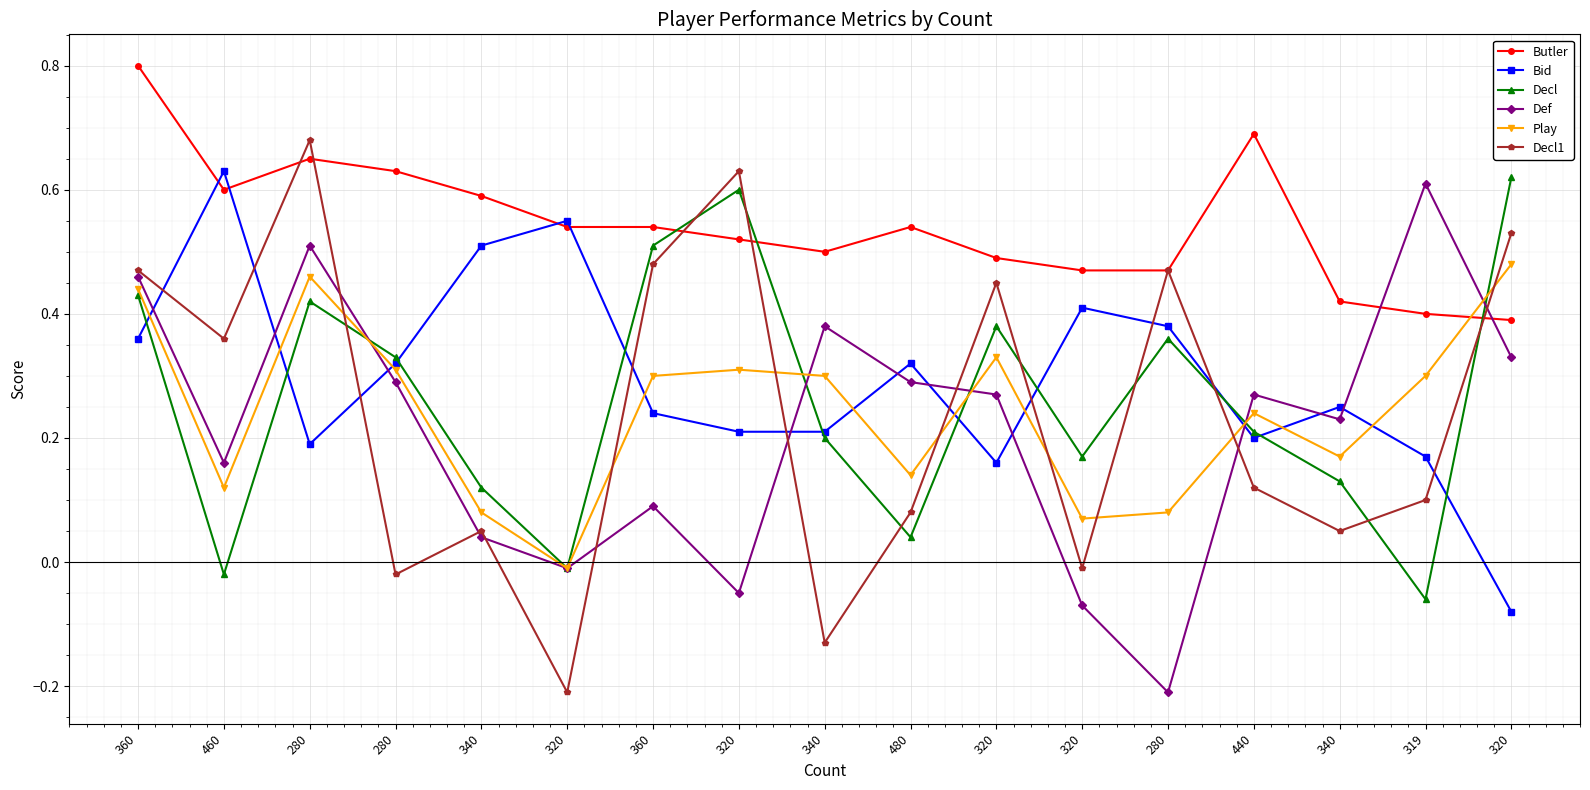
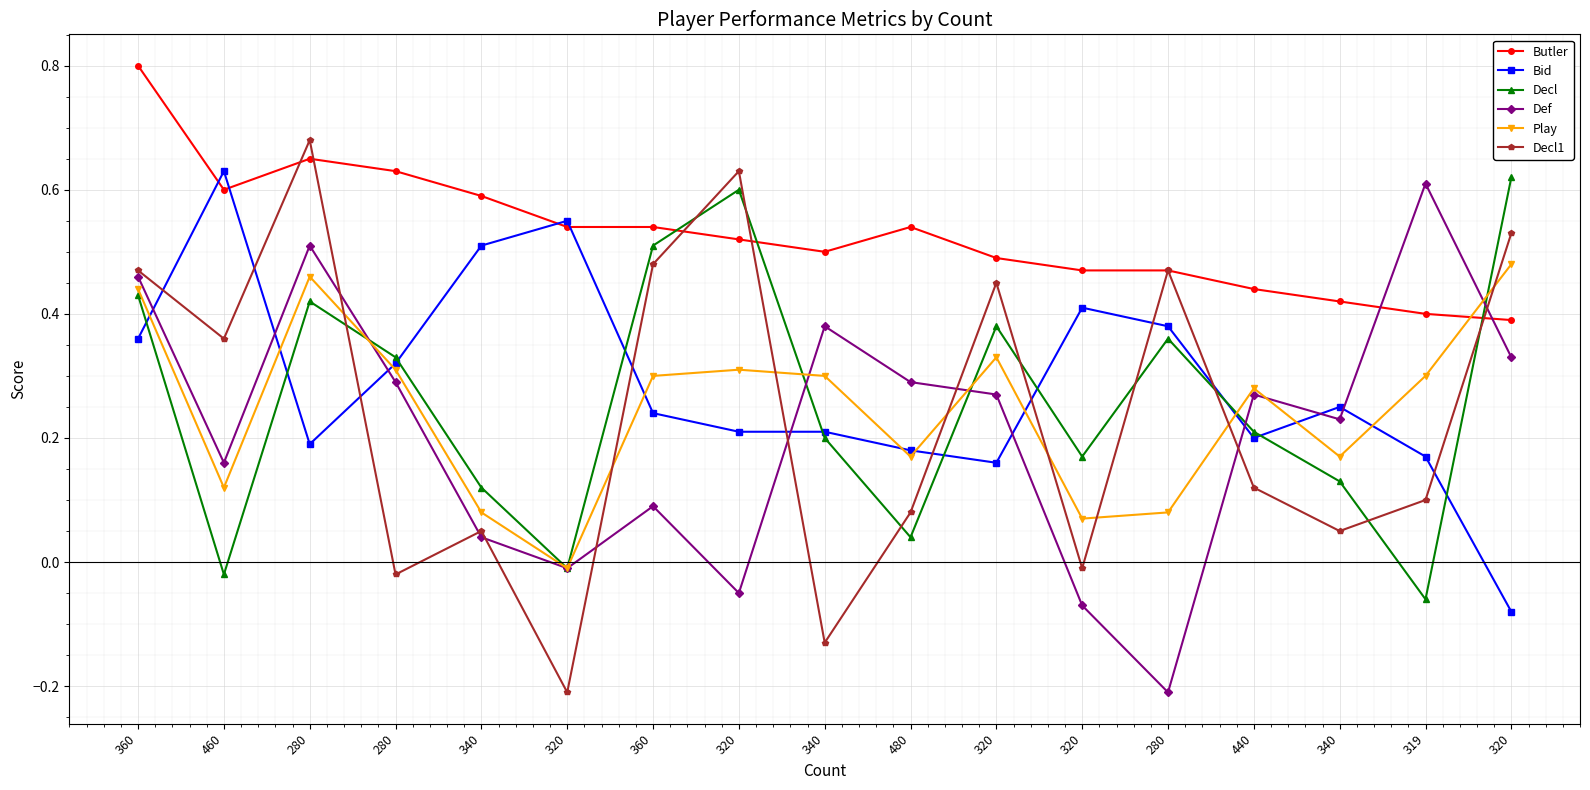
Bid, 480: 0.32 -> 0.18
Play, 480: 0.14 -> 0.17
Butler, 440: 0.69 -> 0.44
Play, 440: 0.24 -> 0.28
